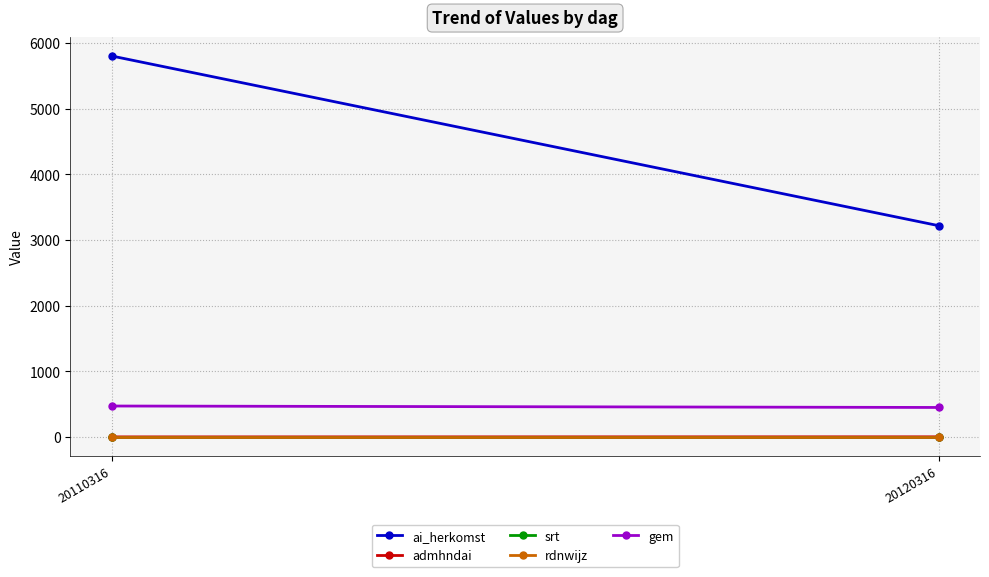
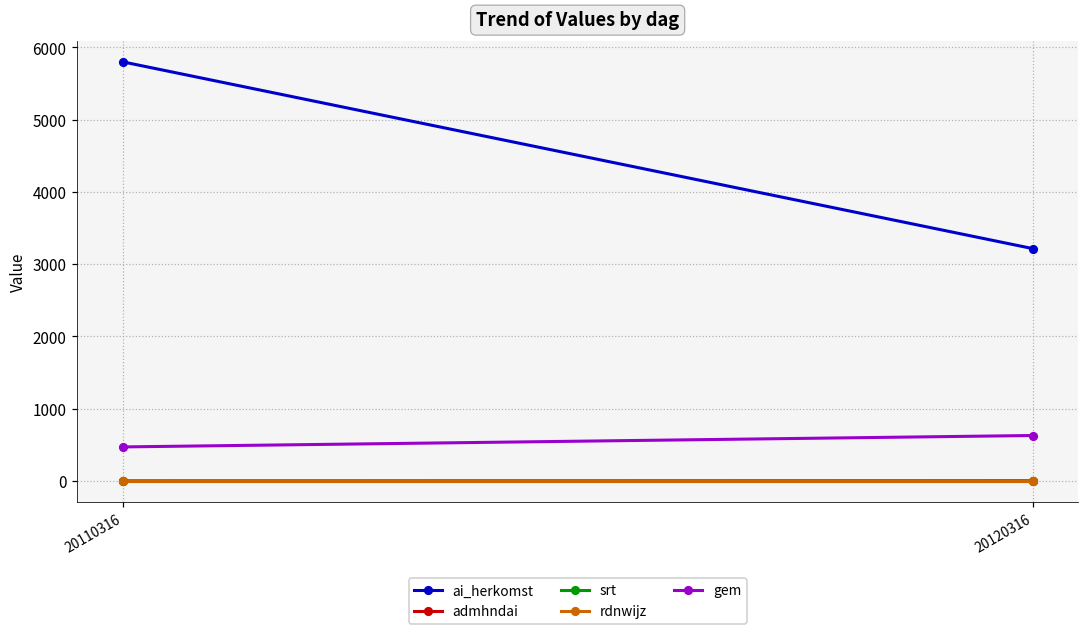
gem, 20120316: 400 -> 600
